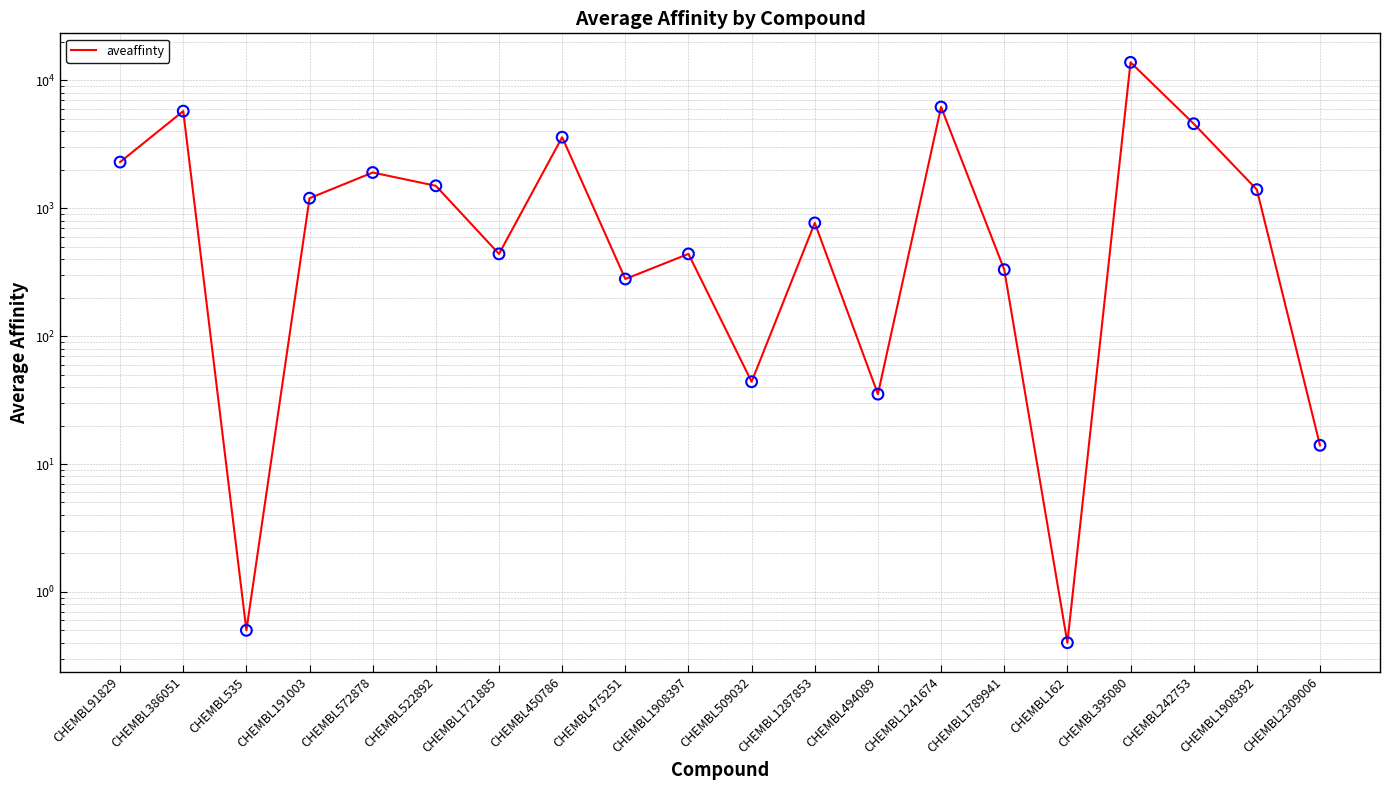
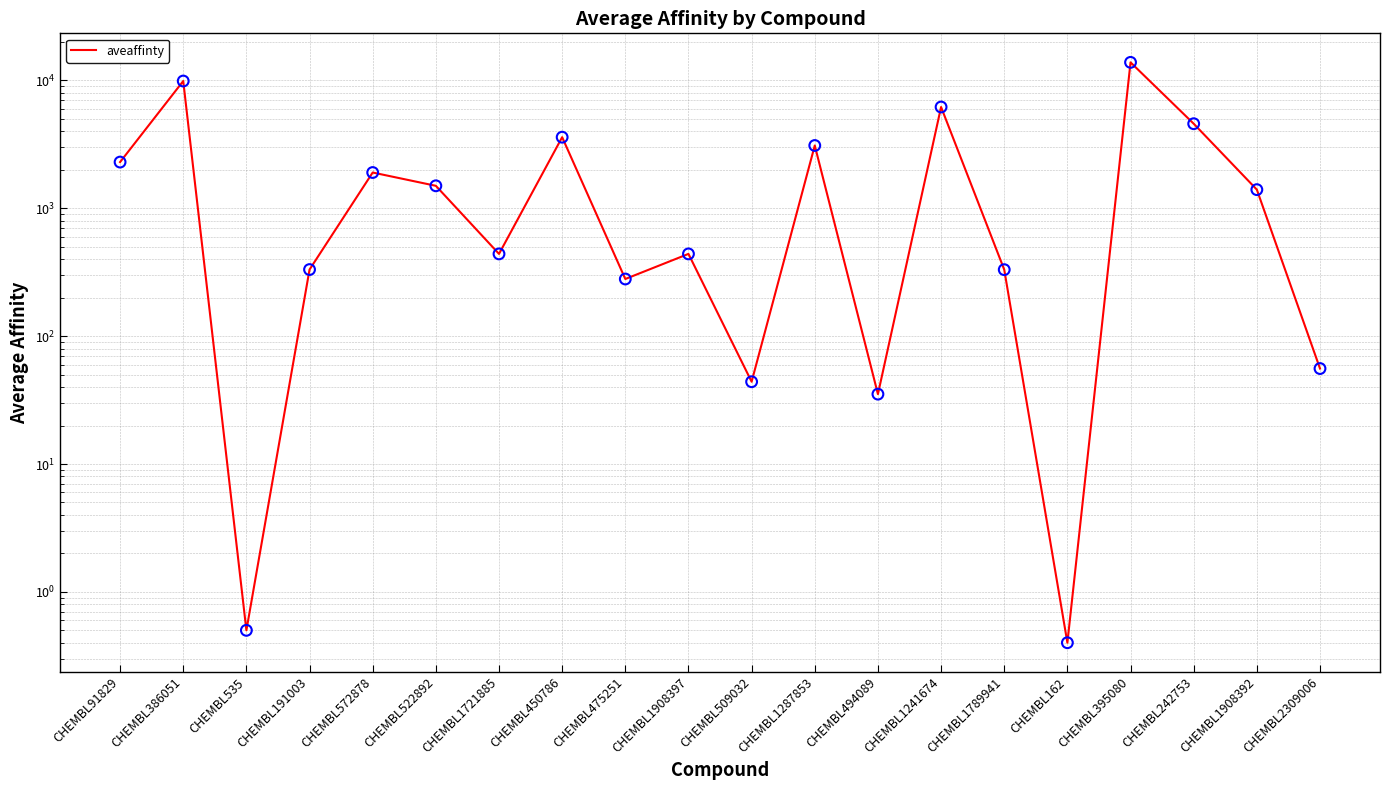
CHEMBL386051: 6000 -> 10000
CHEMBL191003: 1200 -> 330
CHEMBL1287853: 800 -> 3100
CHEMBL2309006: 14 -> 60
